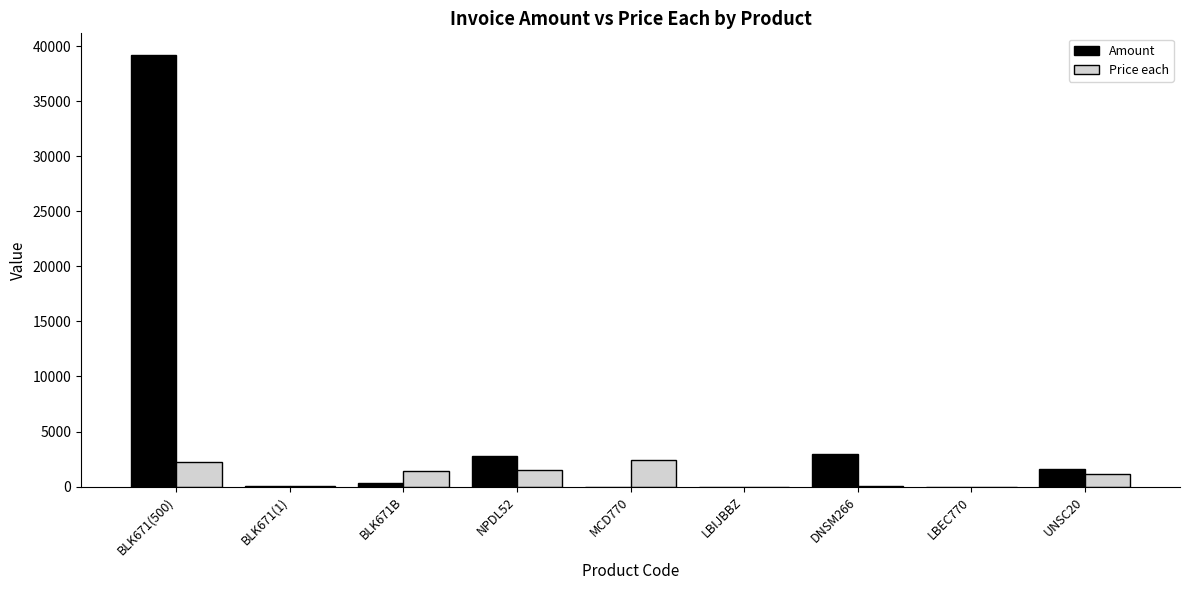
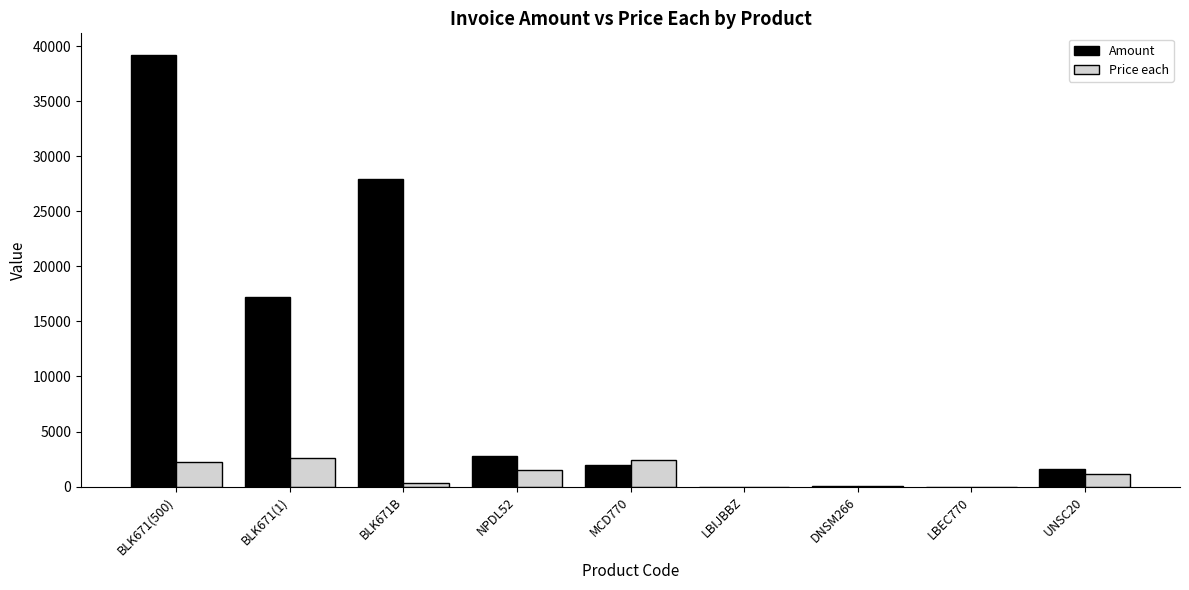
Amount, BLK671(1): 100 -> 17200
Price each, BLK671(1): 100 -> 2600
Amount, BLK671B: 300 -> 27900
Price each, BLK671B: 1400 -> 300
Amount, MCD770: 0 -> 2000
Amount, DNSM266: 3000 -> 0
